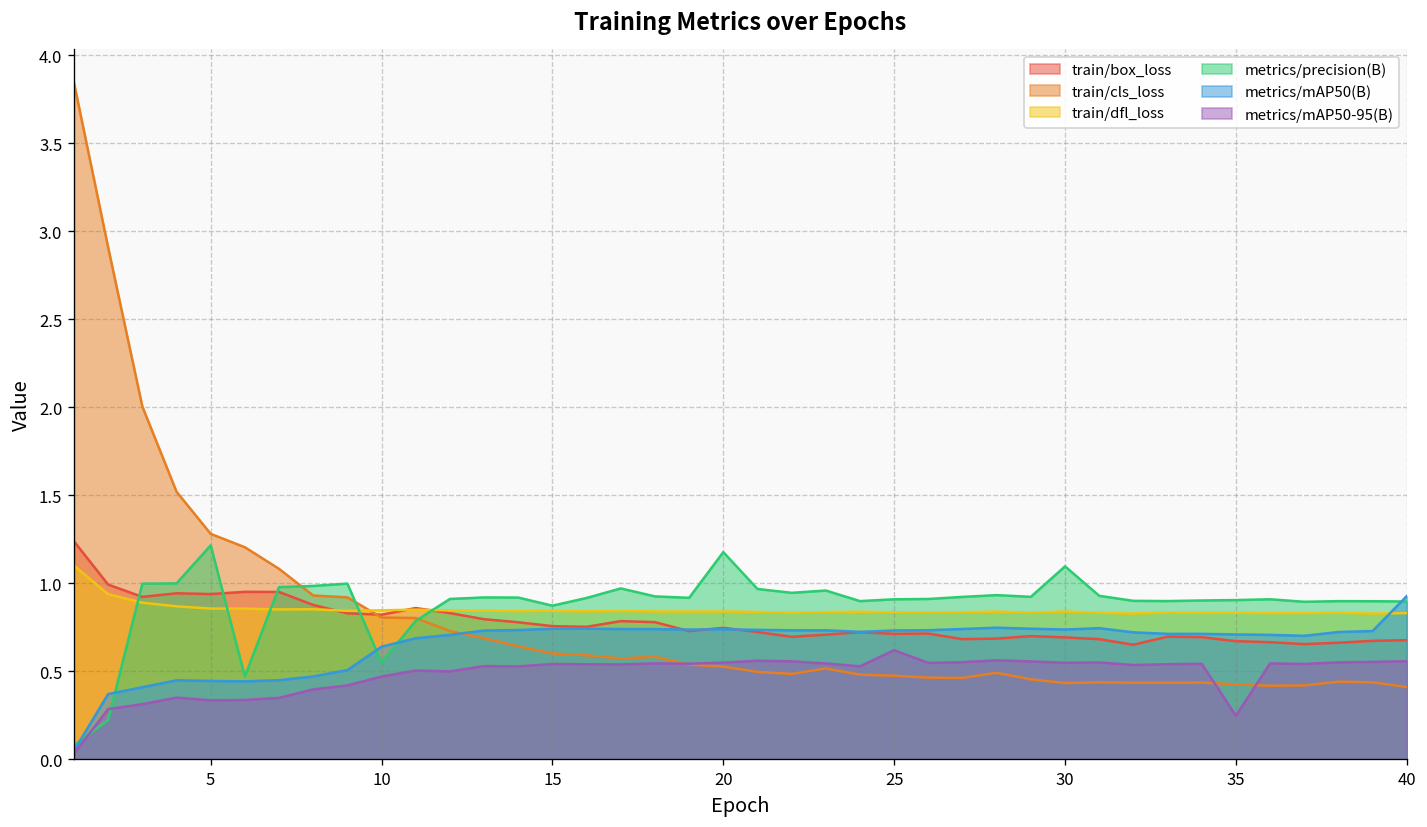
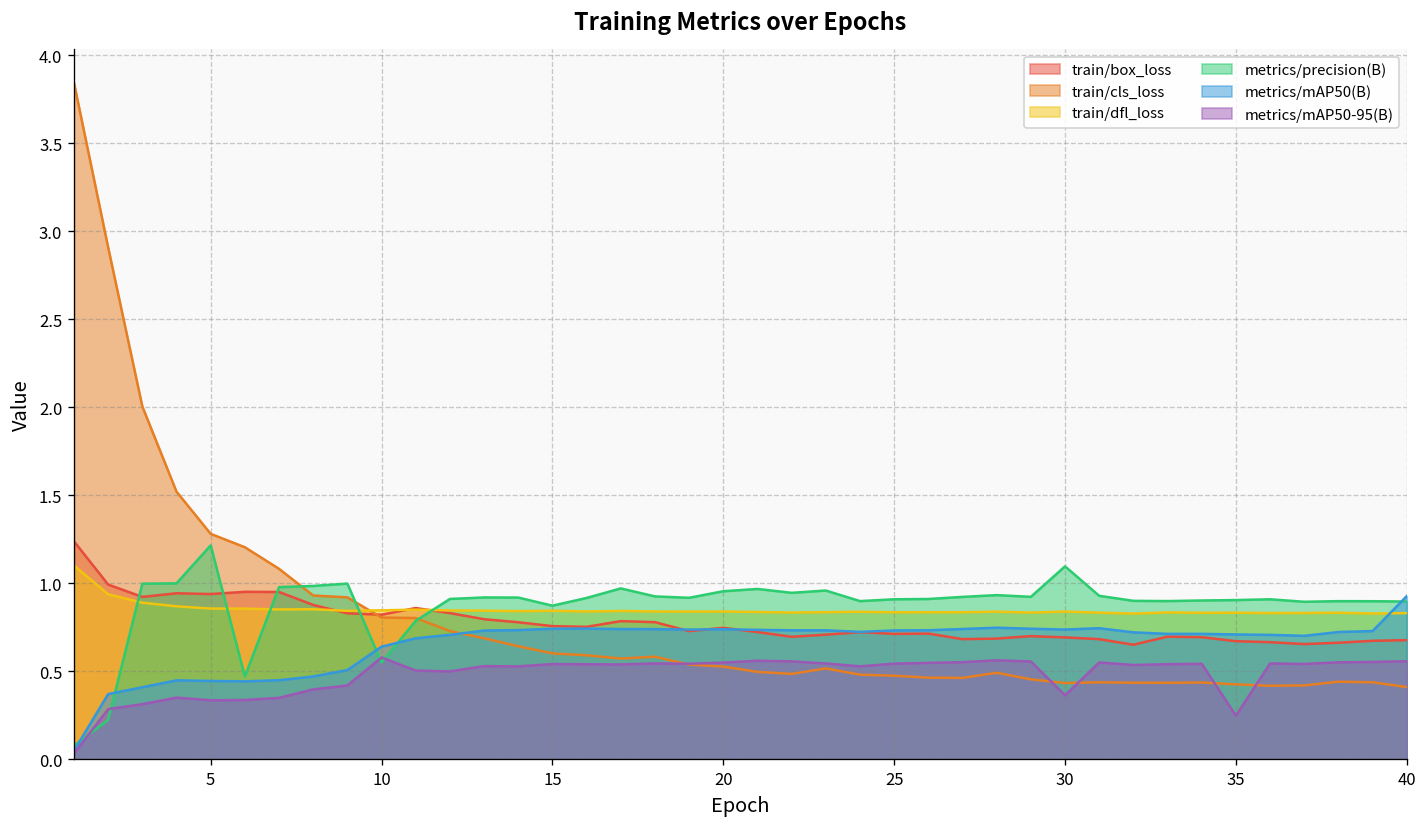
metrics/mAP50-95(B), 10: 0.47 -> 0.58
metrics/precision(B), 20: 1.18 -> 0.96
metrics/mAP50-95(B), 25: 0.62 -> 0.54
metrics/mAP50-95(B), 30: 0.55 -> 0.36
